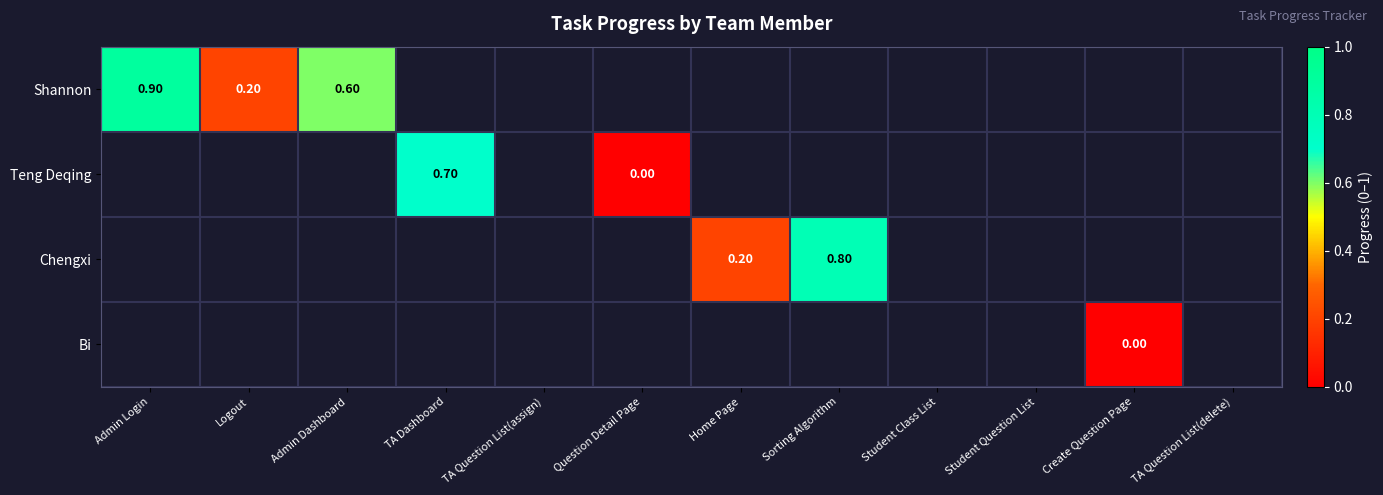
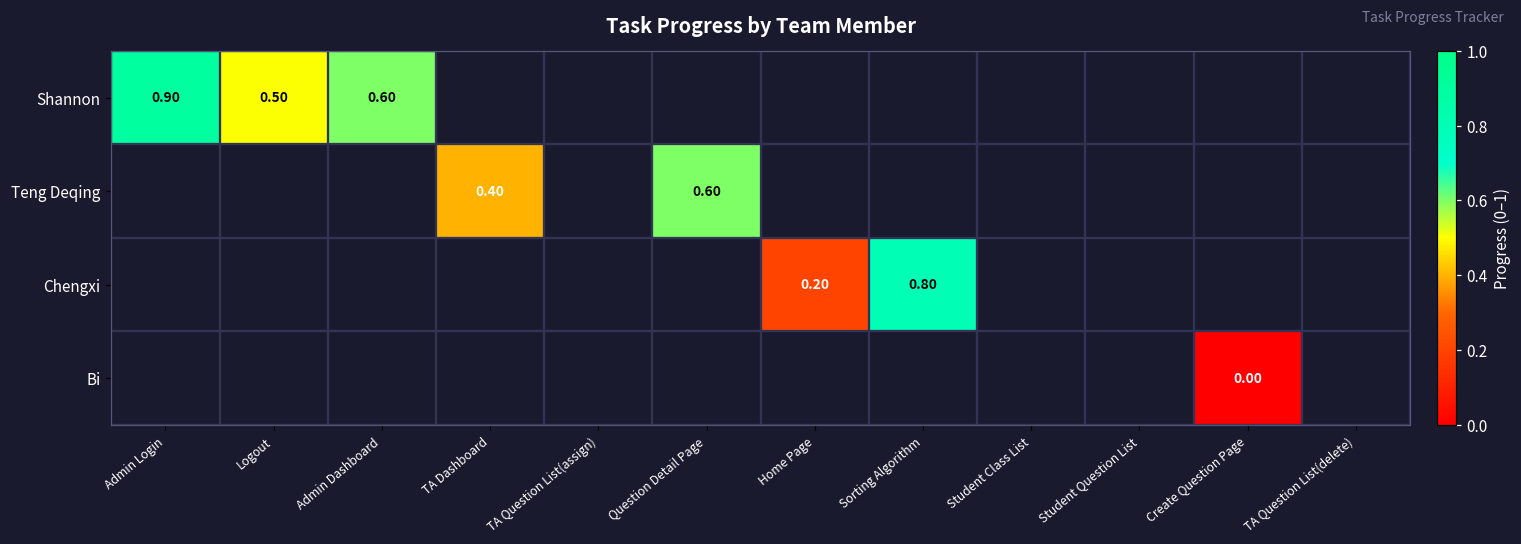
Shannon, Logout: 0.20 -> 0.50
Teng Deqing, TA Dashboard: 0.70 -> 0.40
Teng Deqing, Question Detail Page: 0.00 -> 0.60
